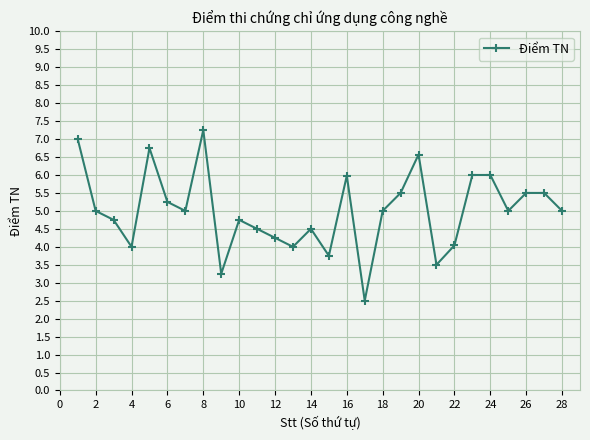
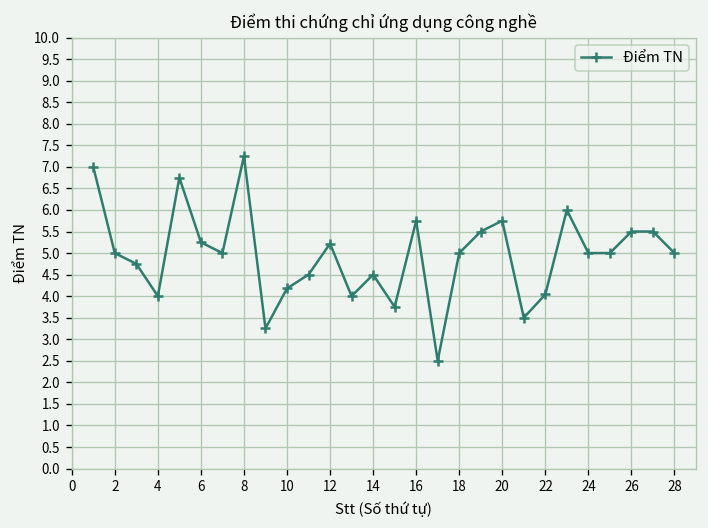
10: 4.8 -> 4.2
12: 4.3 -> 5.2
16: 6.0 -> 5.8
20: 6.6 -> 5.8
24: 6 -> 5
